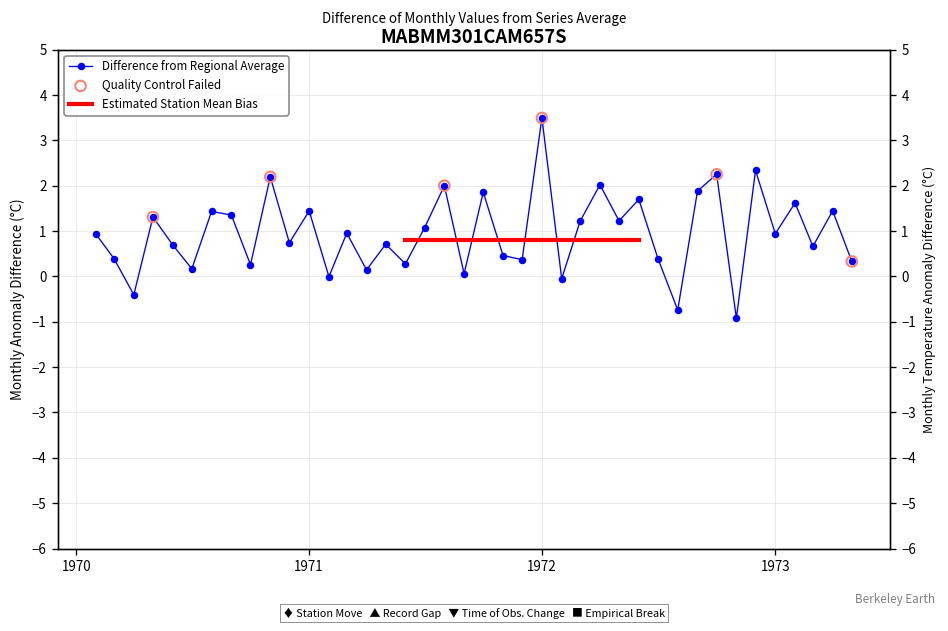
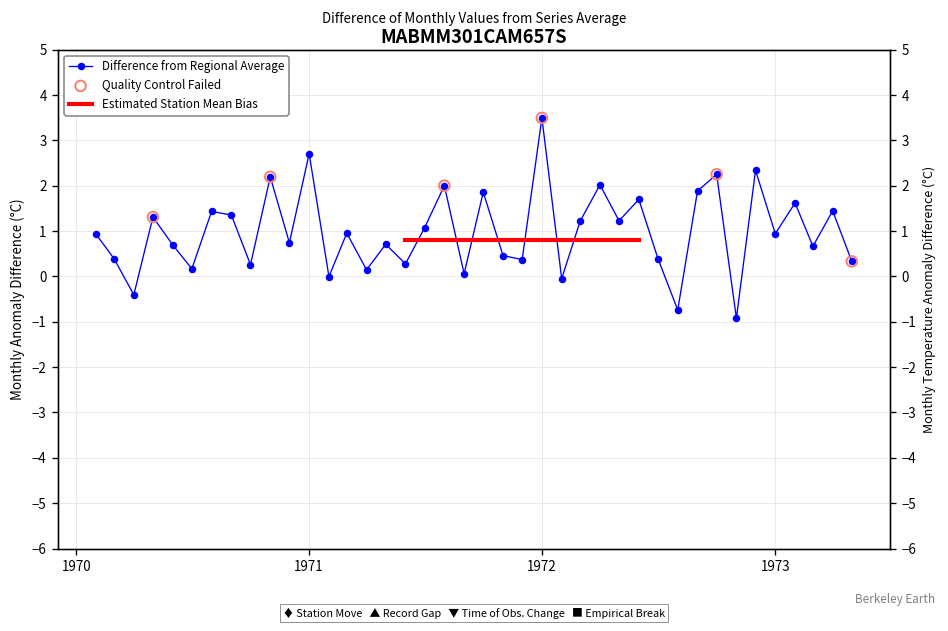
Difference from Regional Average, 1971: 1.4 -> 2.7
